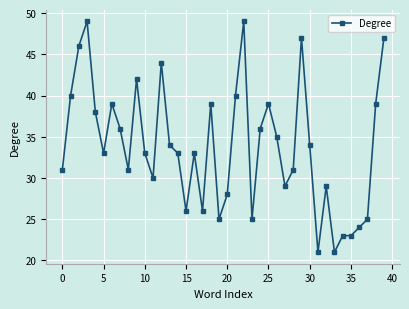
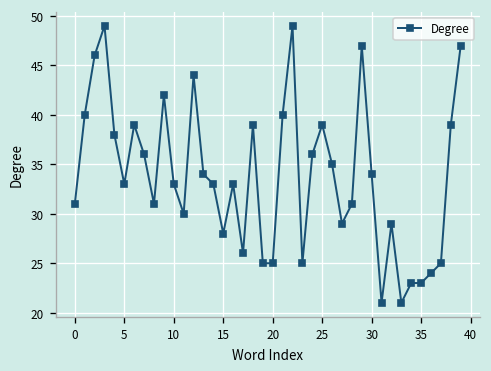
15: 26 -> 28
20: 28 -> 25
